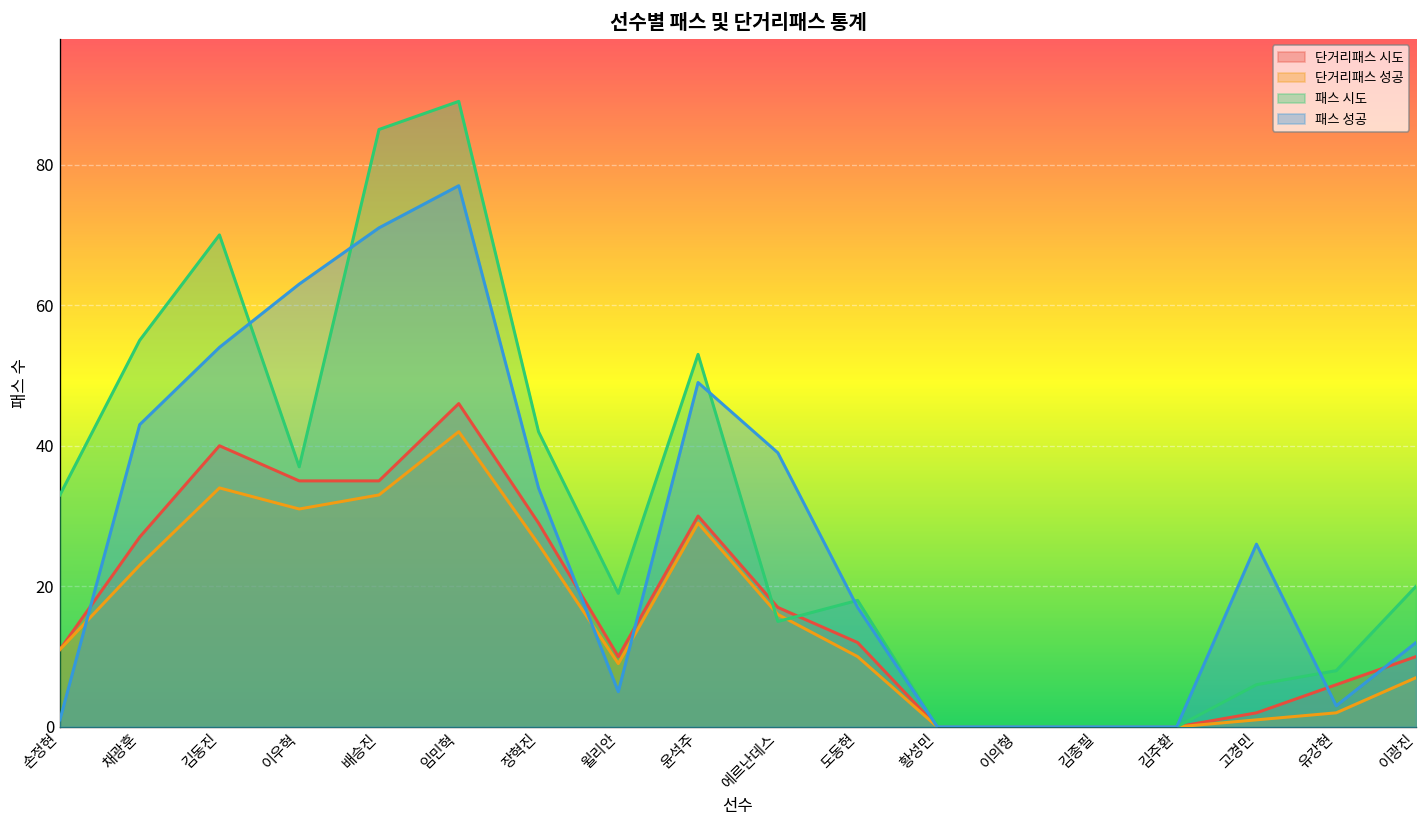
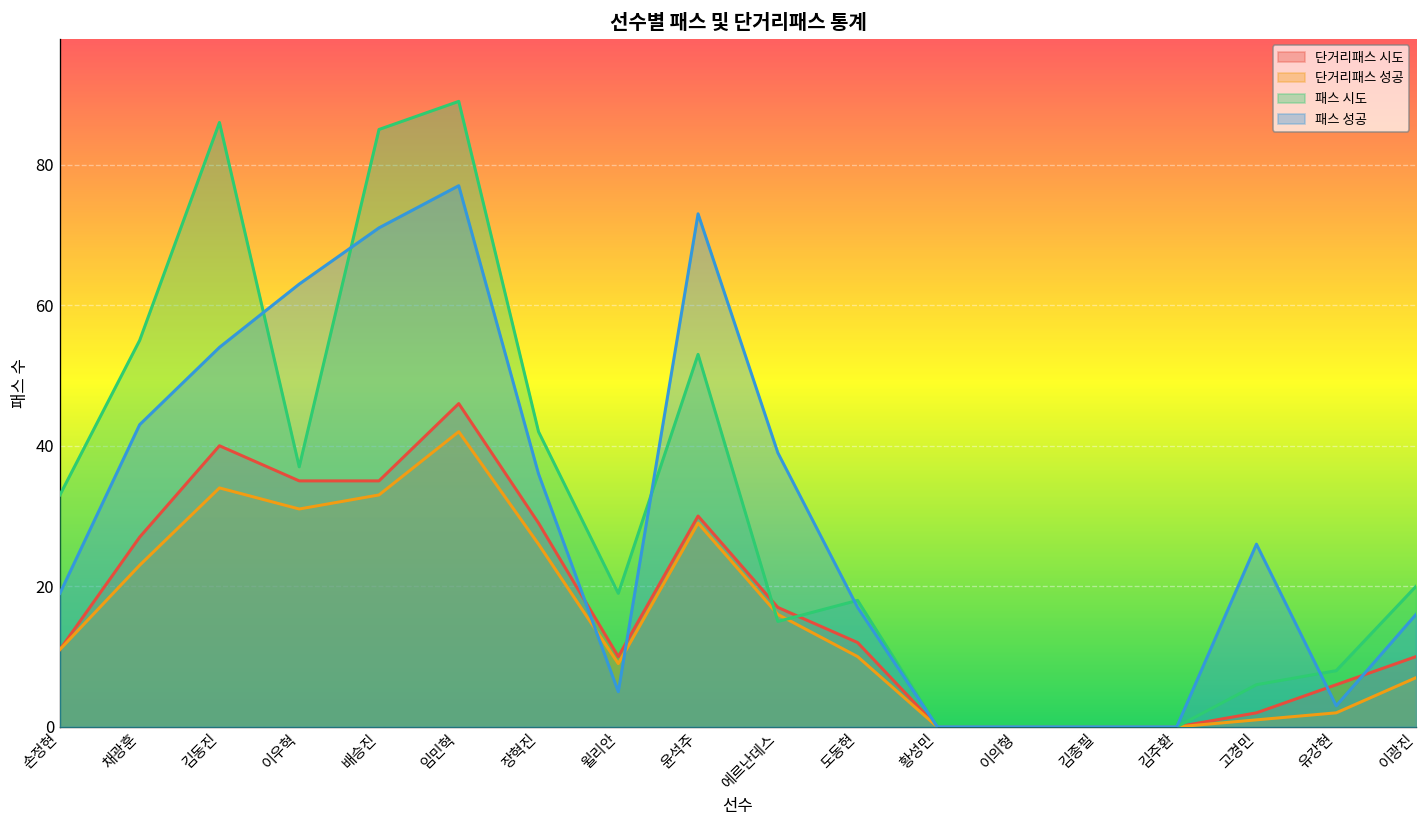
패스 성공, 손정현: 1 -> 19
패스 시도, 김동진: 70 -> 86
패스 성공, 장혁진: 34 -> 36
패스 성공, 윤석주: 49 -> 73
패스 성공, 이광진: 12 -> 16
